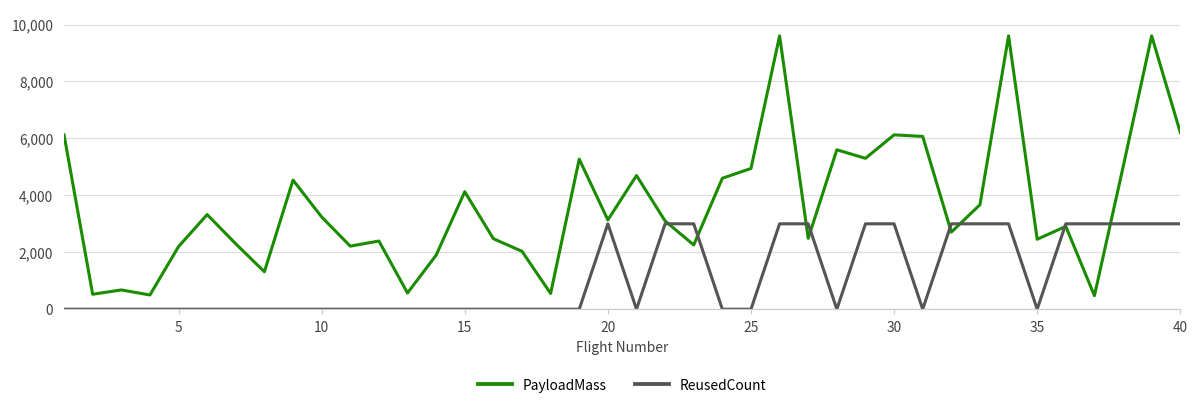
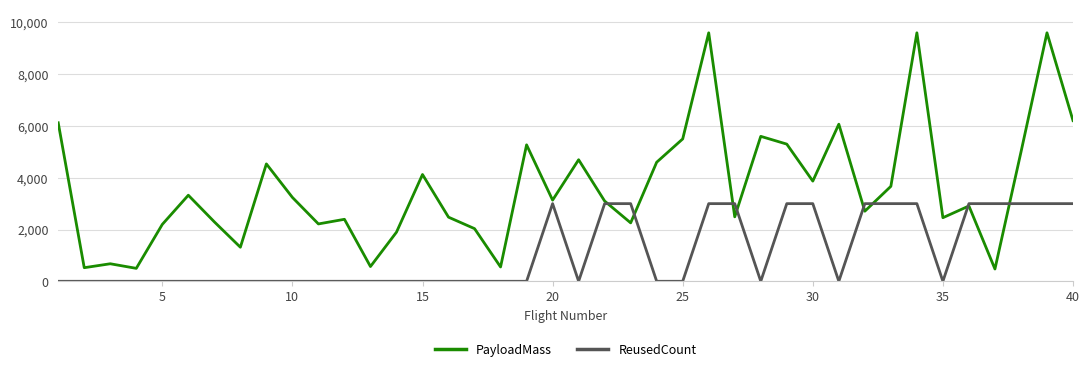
PayloadMass, 25: 4,900 -> 5,500
PayloadMass, 30: 6,100 -> 3,900
